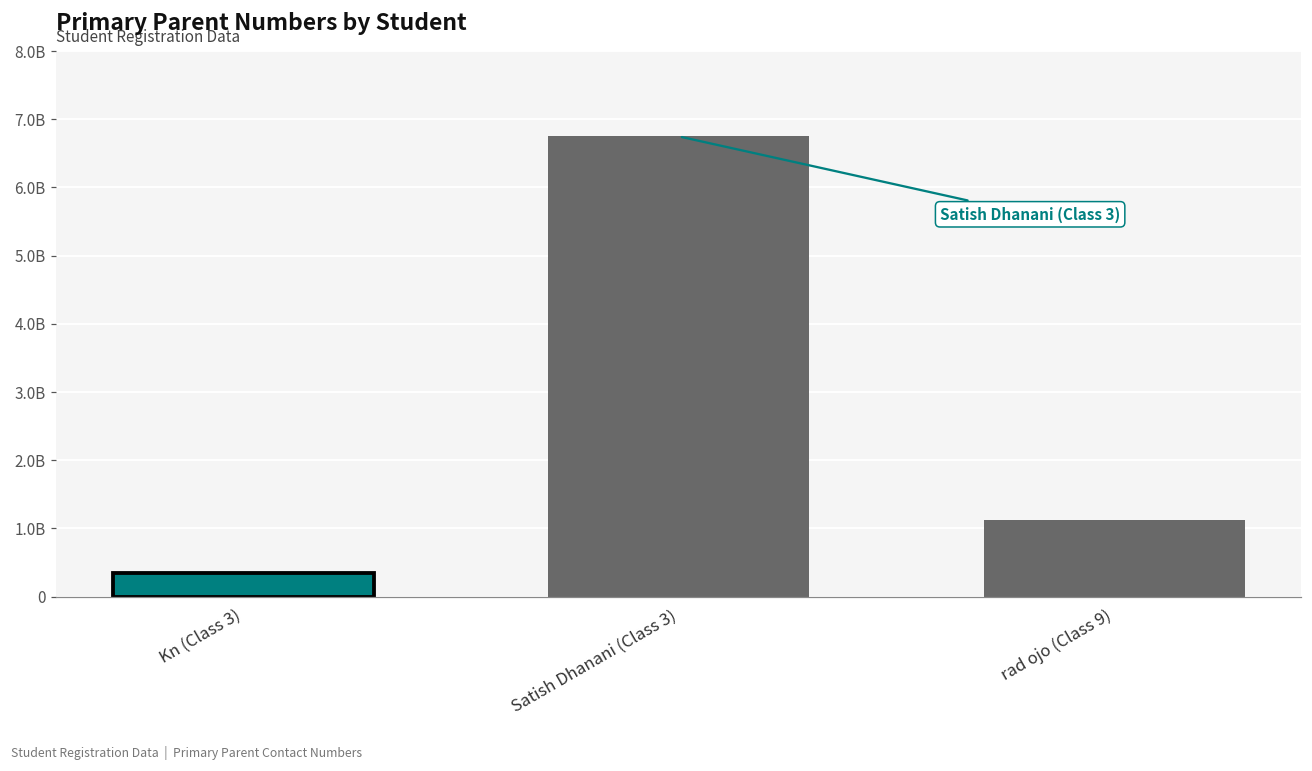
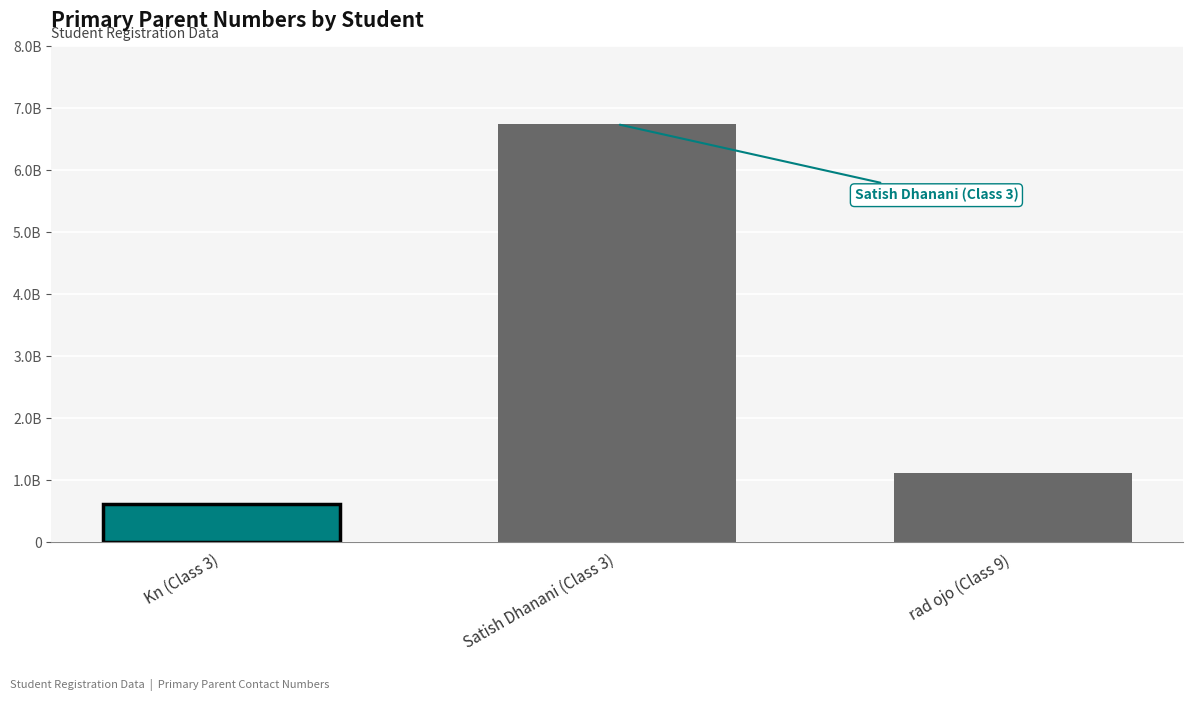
Kn (Class 3): 400000000 -> 600000000
